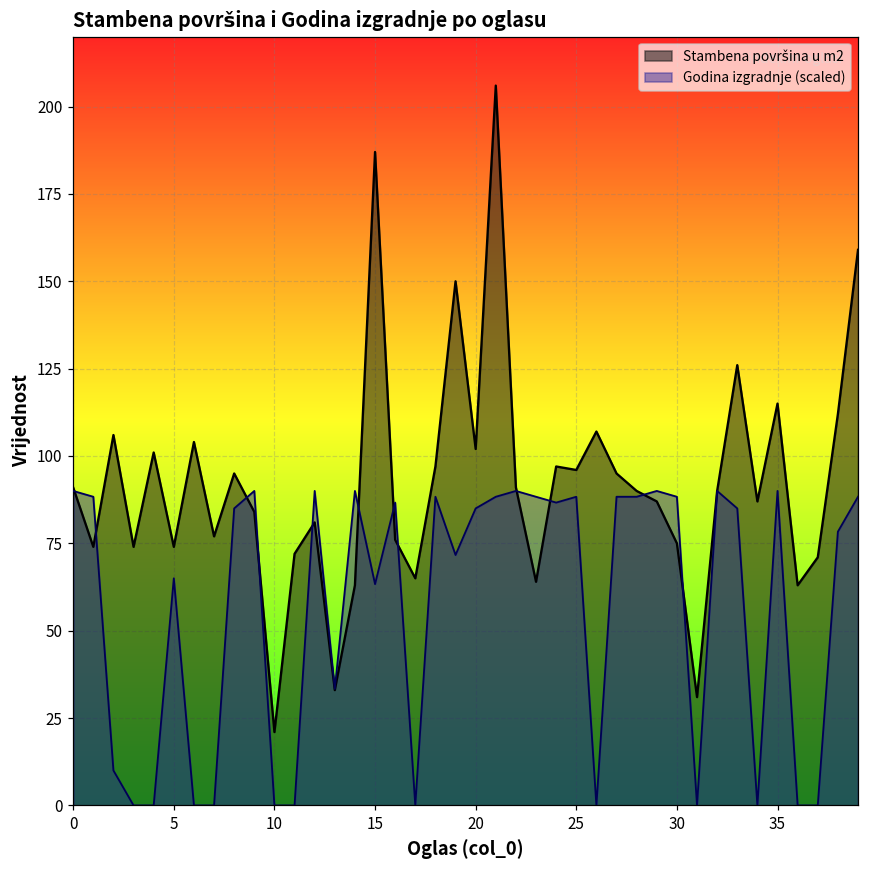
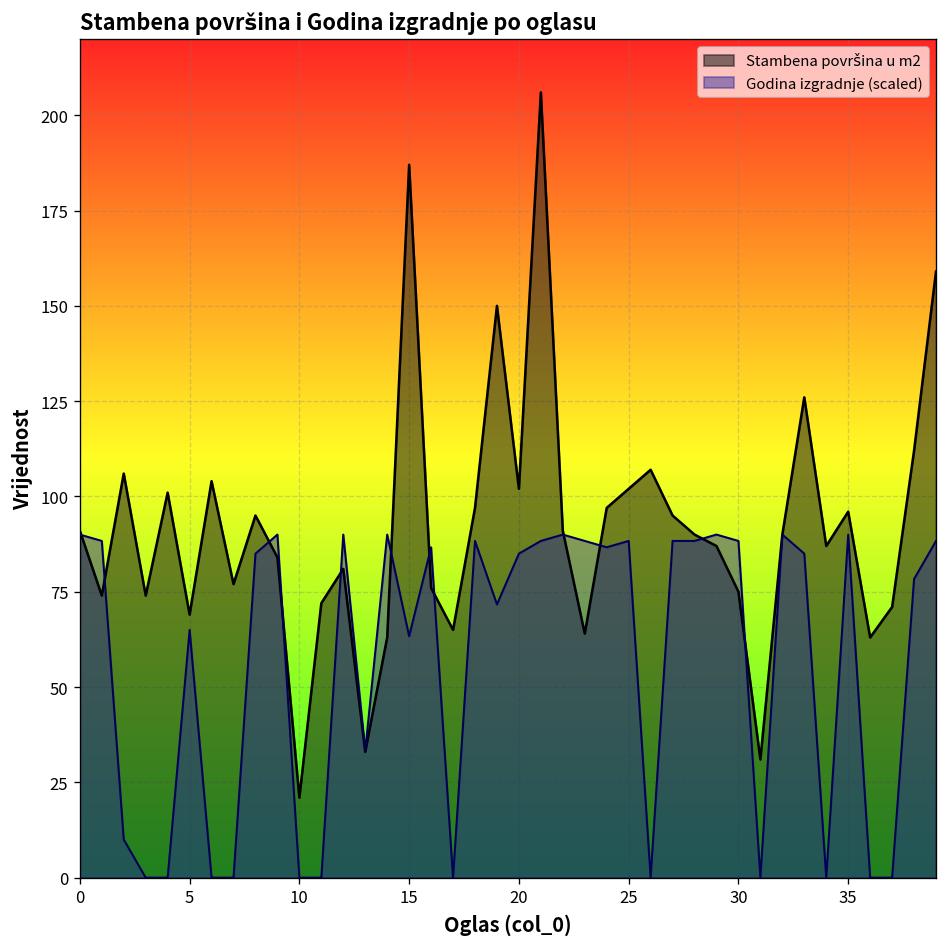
Stambena površina u m2, 5: 74 -> 69
Stambena površina u m2, 25: 96 -> 102
Stambena površina u m2, 35: 115 -> 96
